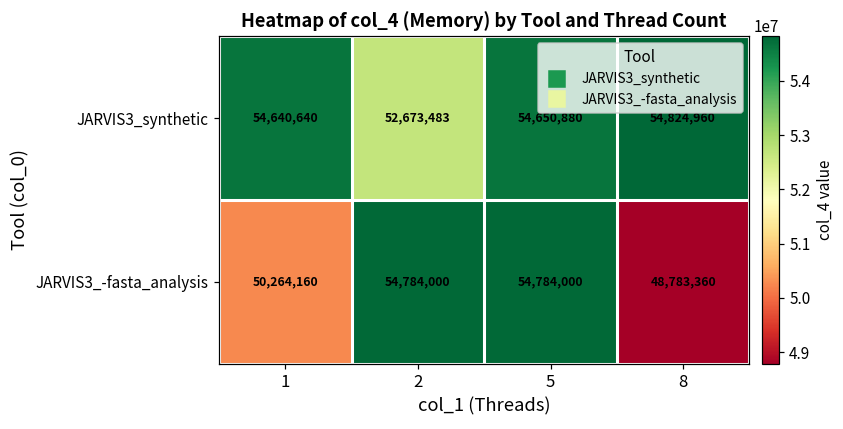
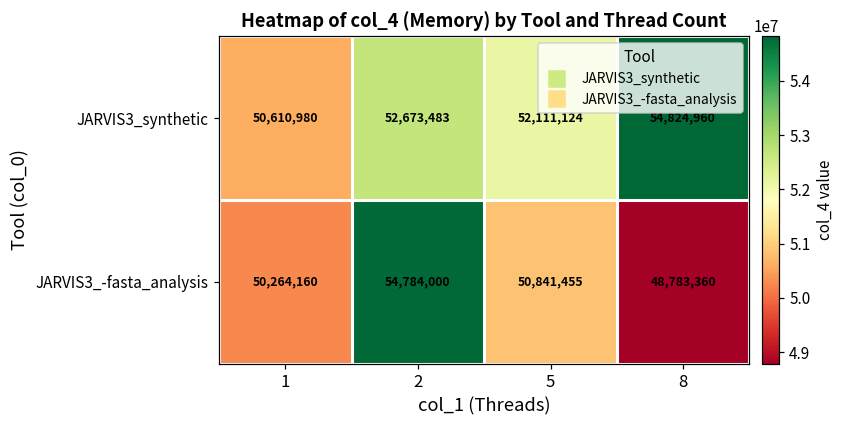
JARVIS3_synthetic, 1: 54,640,640 -> 50,610,980
JARVIS3_synthetic, 5: 54,650,880 -> 52,111,124
JARVIS3_-fasta_analysis, 5: 54,784,000 -> 50,841,455
